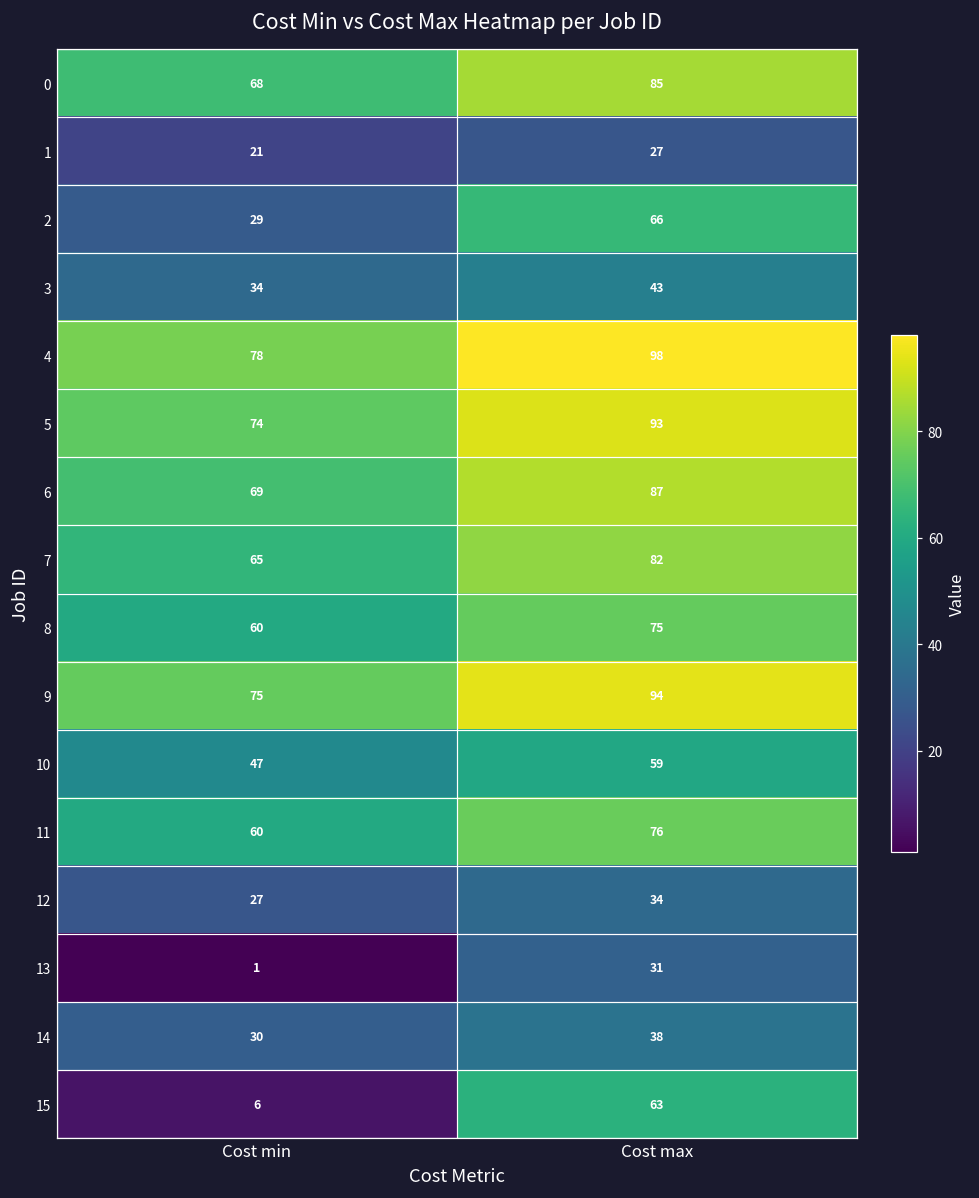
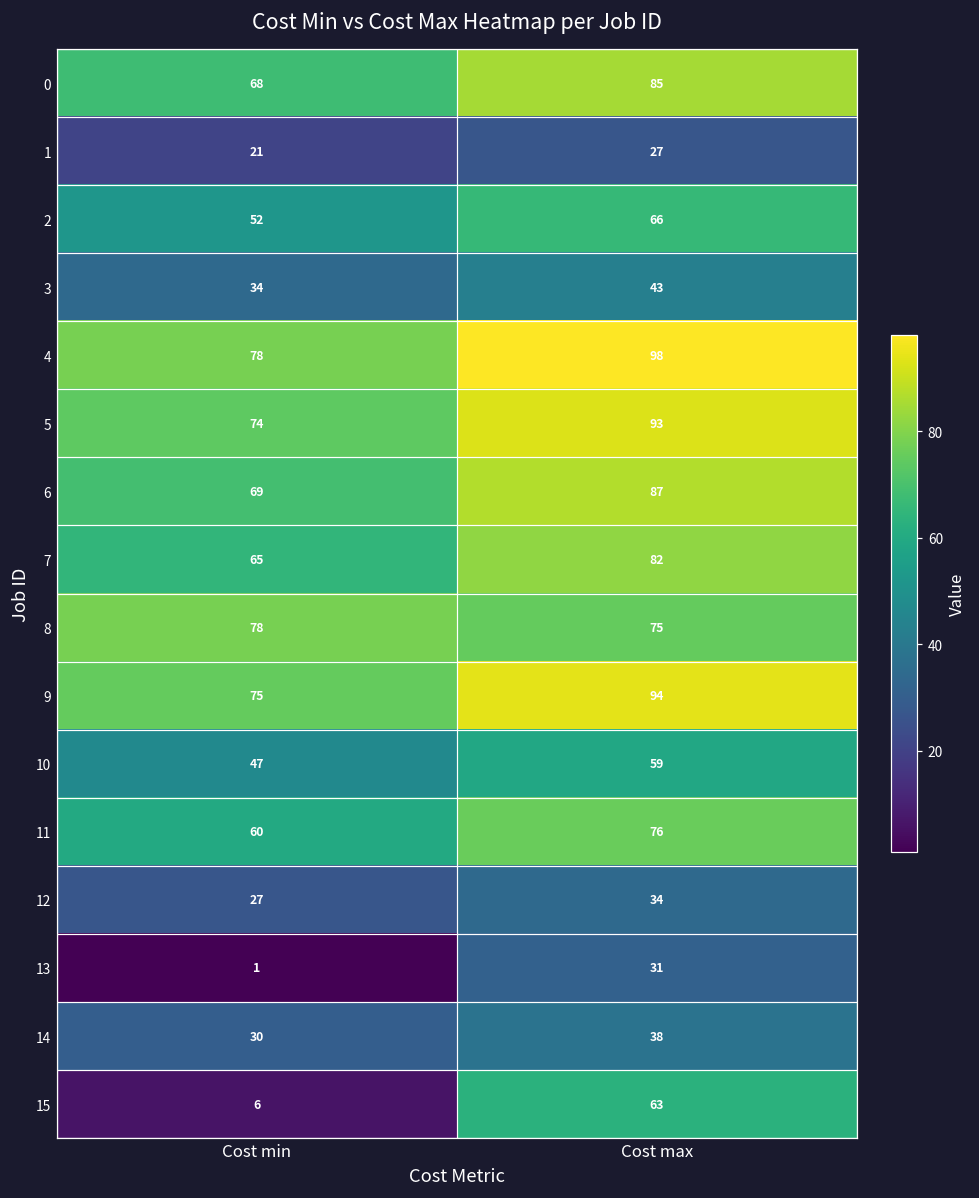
2, Cost min: 29 -> 52
8, Cost min: 60 -> 78
